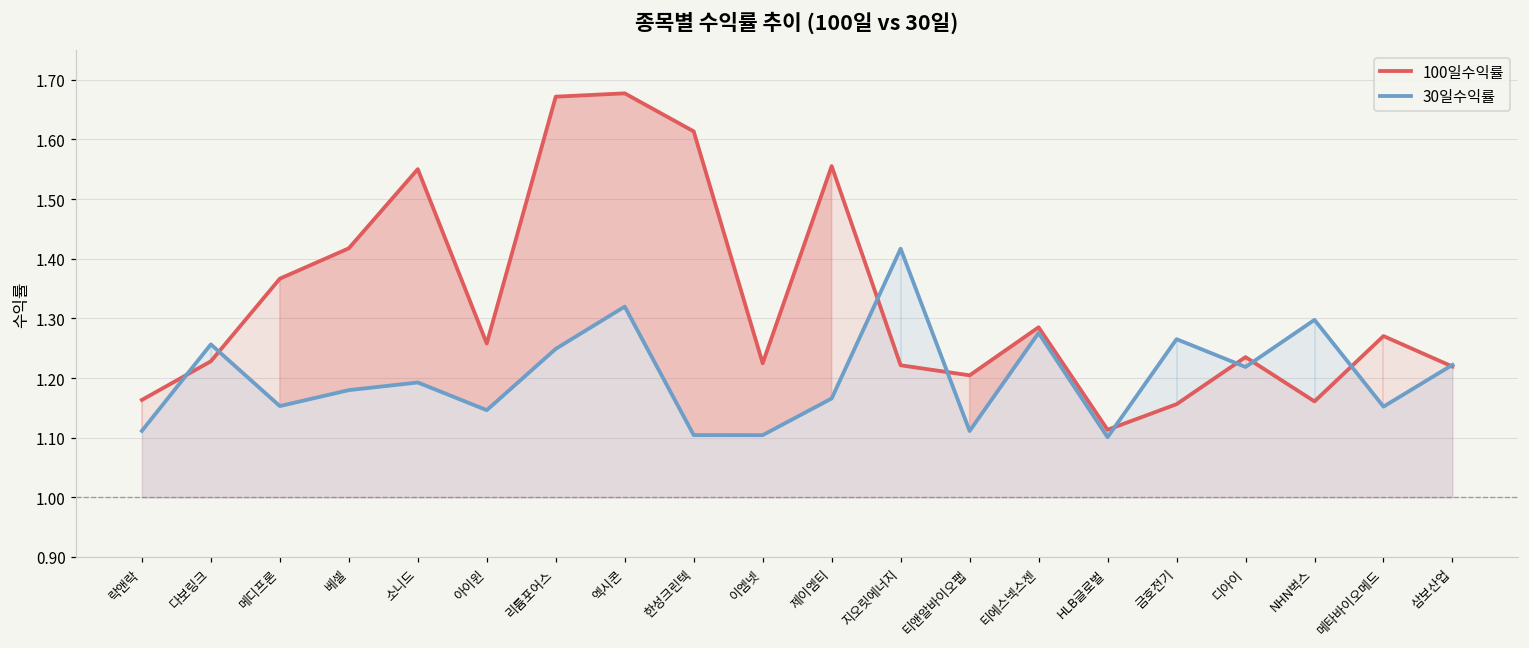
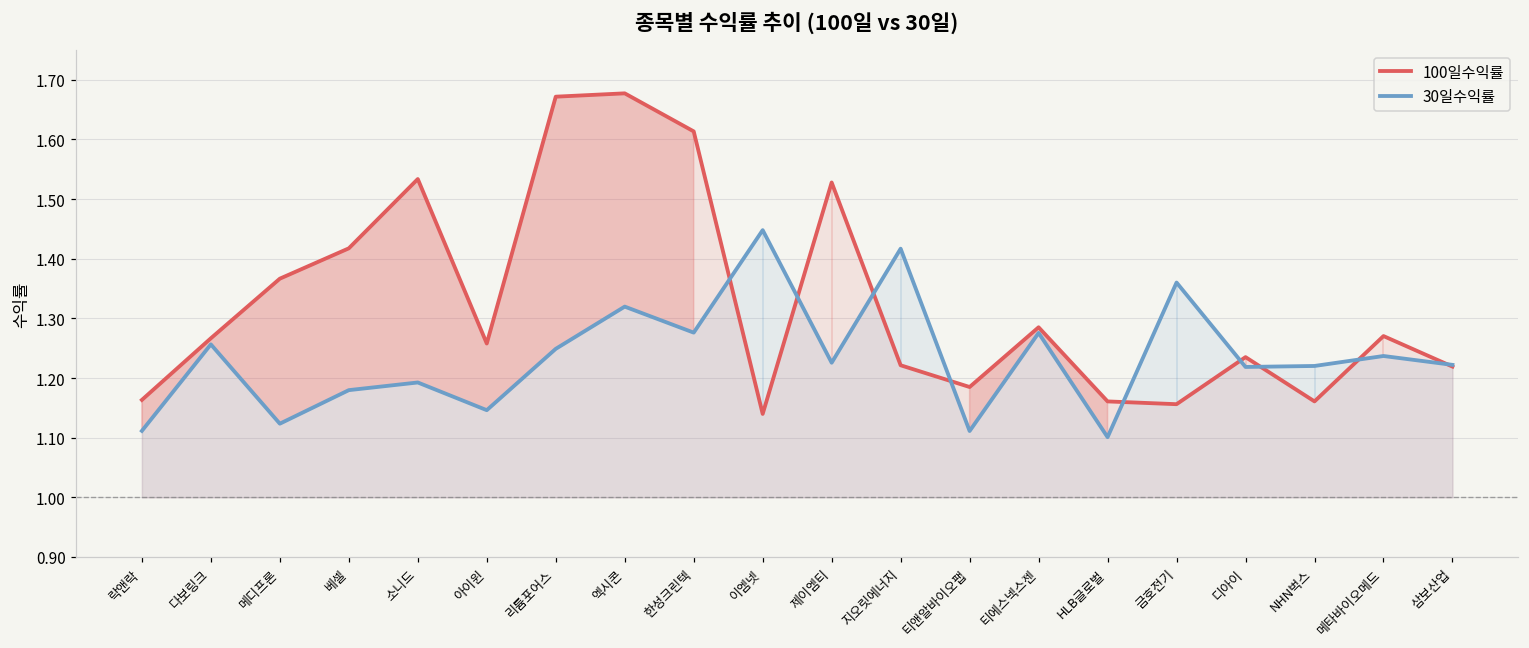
100일수익률, 다보링크: 1.23 -> 1.27
30일수익률, 메디프론: 1.15 -> 1.12
100일수익률, 소니드: 1.55 -> 1.53
30일수익률, 한성크린텍: 1.10 -> 1.28
100일수익률, 이엠넷: 1.22 -> 1.14
30일수익률, 이엠넷: 1.10 -> 1.45
100일수익률, 제이엠티: 1.56 -> 1.53
30일수익률, 제이엠티: 1.17 -> 1.23
100일수익률, 티앤알바이오팹: 1.20 -> 1.18
100일수익률, HLB글로벌: 1.11 -> 1.16
30일수익률, 금호전기: 1.27 -> 1.36
30일수익률, NHN벅스: 1.30 -> 1.22
30일수익률, 메타바이오메드: 1.15 -> 1.24
